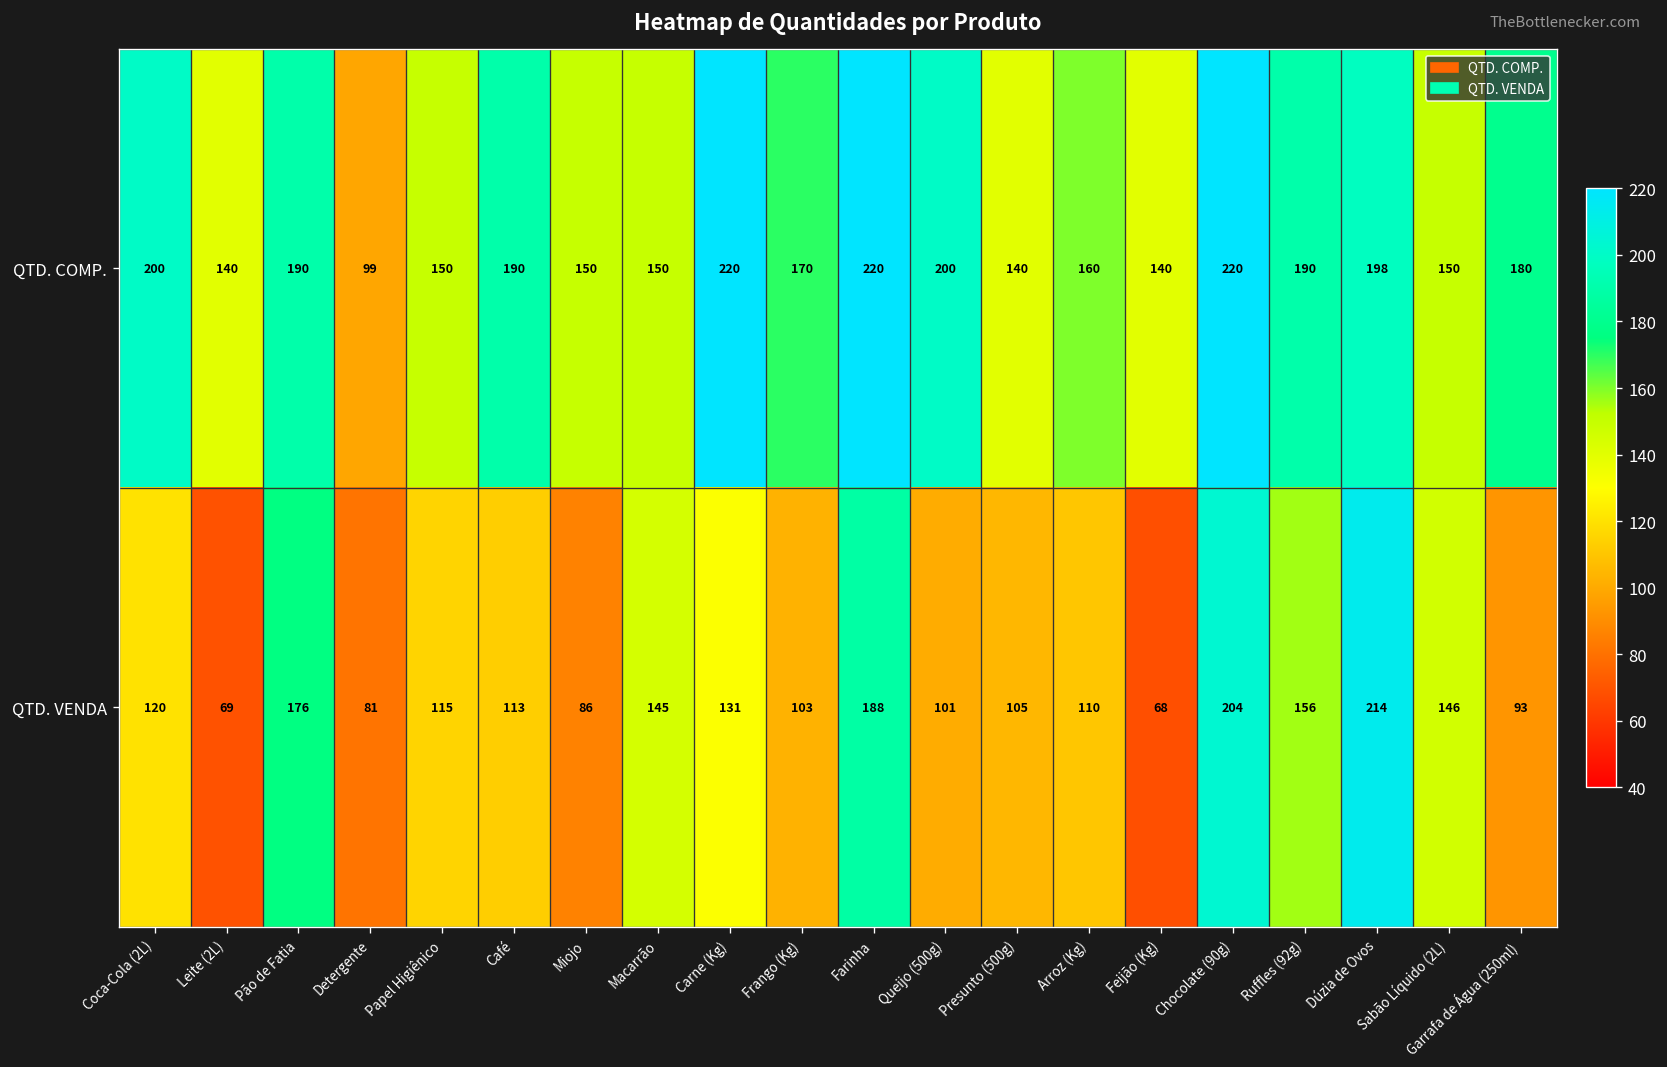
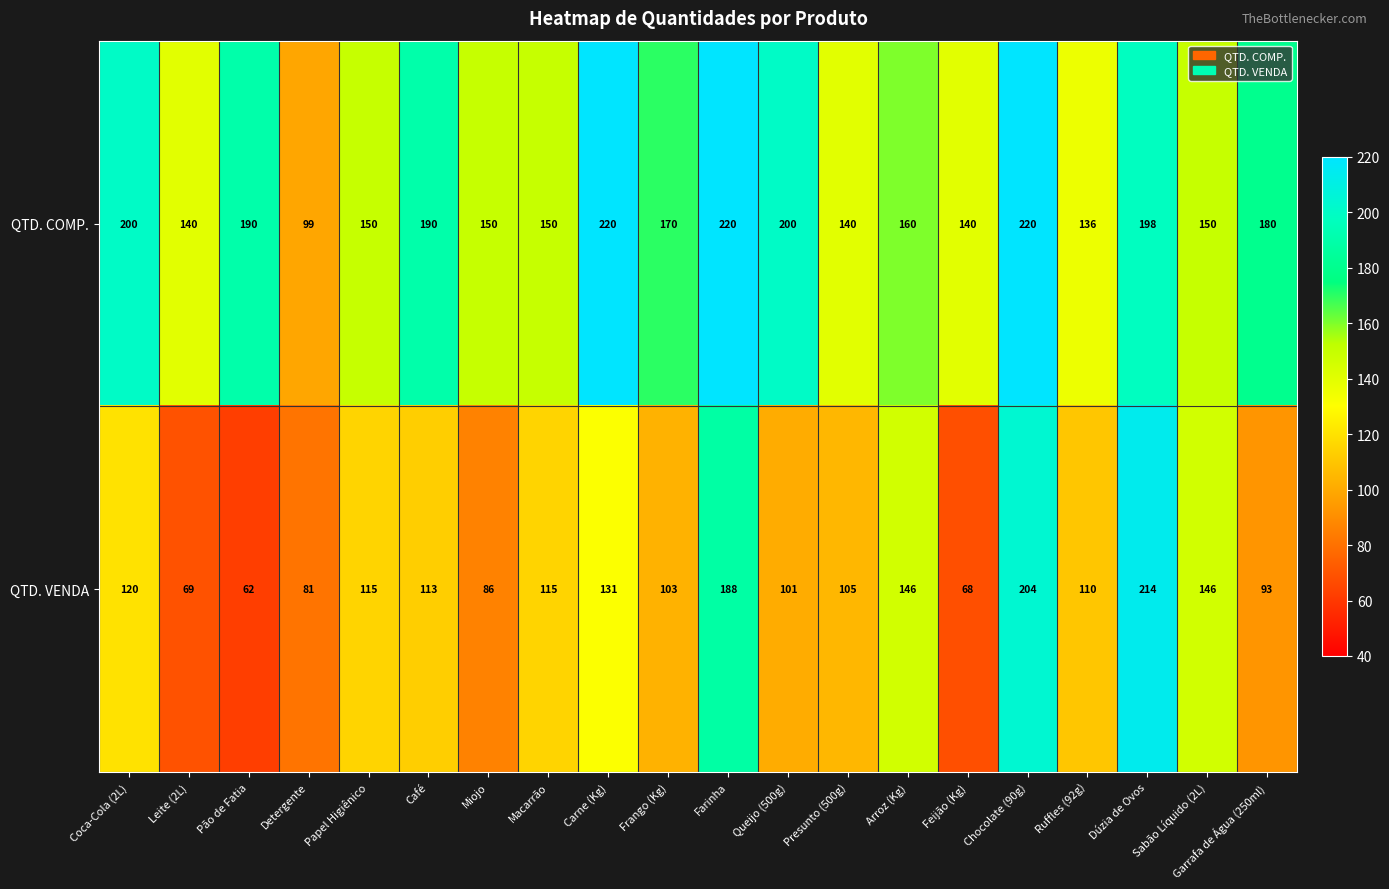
QTD. COMP., Ruffles (92g): 190 -> 136
QTD. VENDA, Pão de Fatia: 176 -> 62
QTD. VENDA, Macarrão: 145 -> 115
QTD. VENDA, Arroz (Kg): 110 -> 146
QTD. VENDA, Ruffles (92g): 156 -> 110
